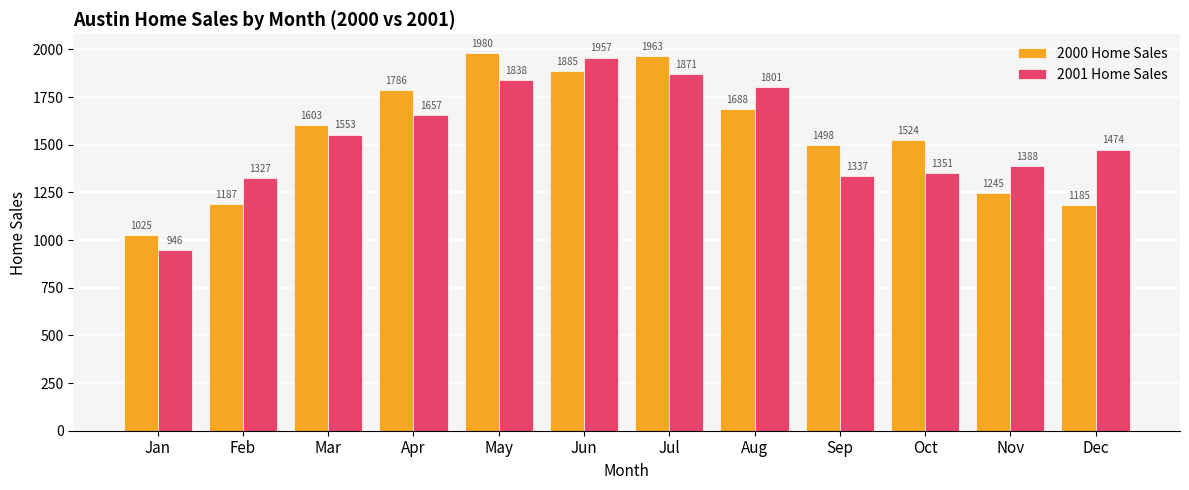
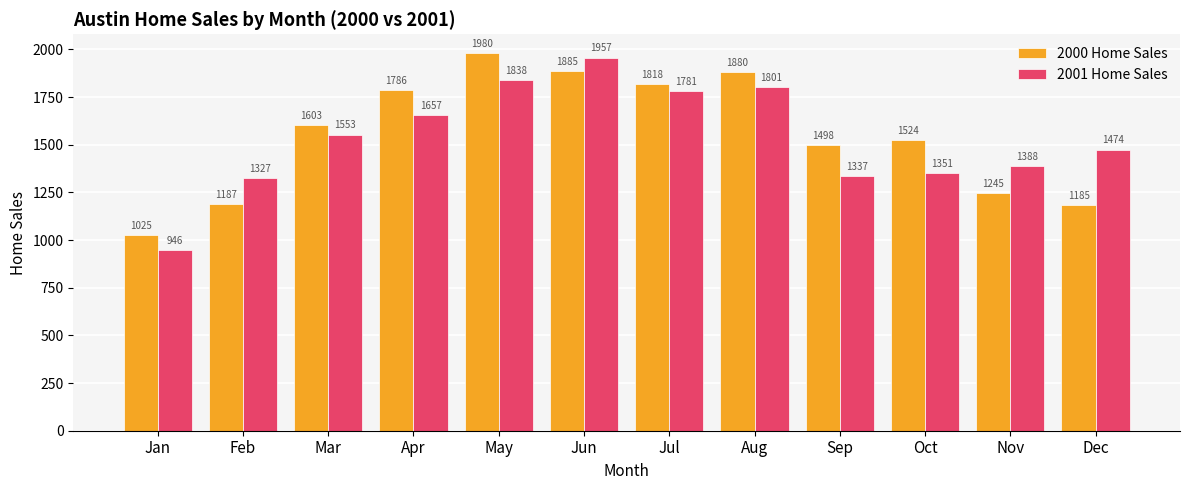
2000 Home Sales, Jul: 1963 -> 1818
2001 Home Sales, Jul: 1871 -> 1781
2000 Home Sales, Aug: 1688 -> 1880
